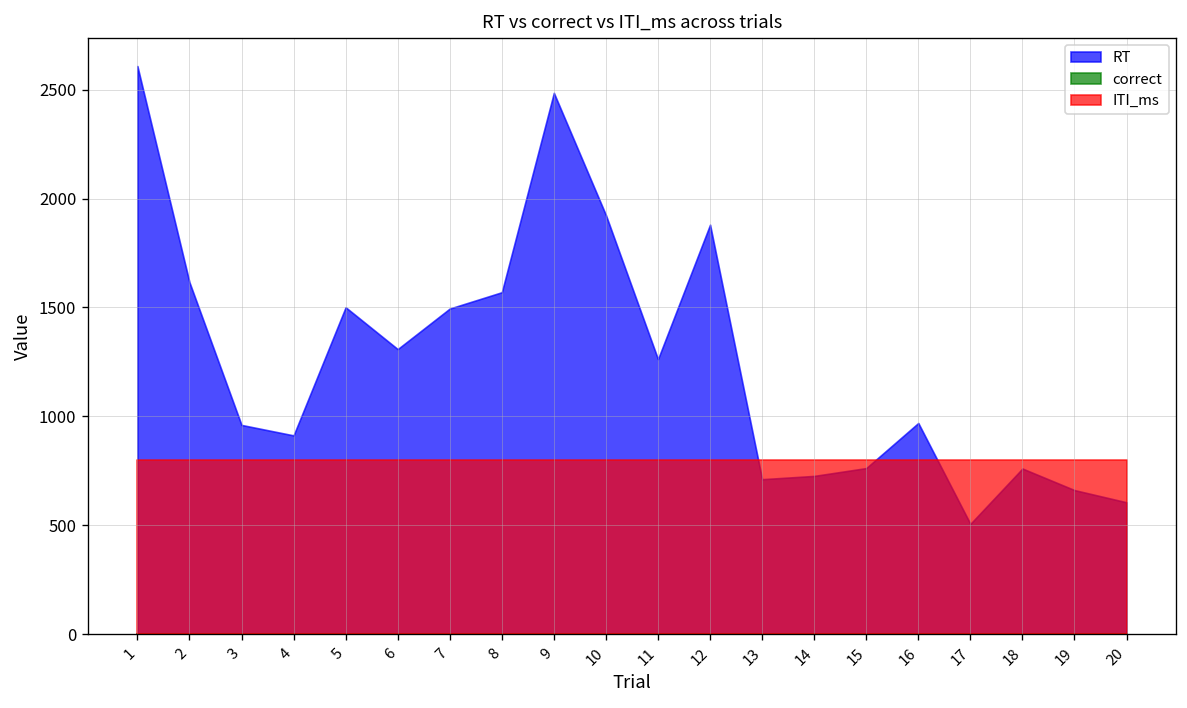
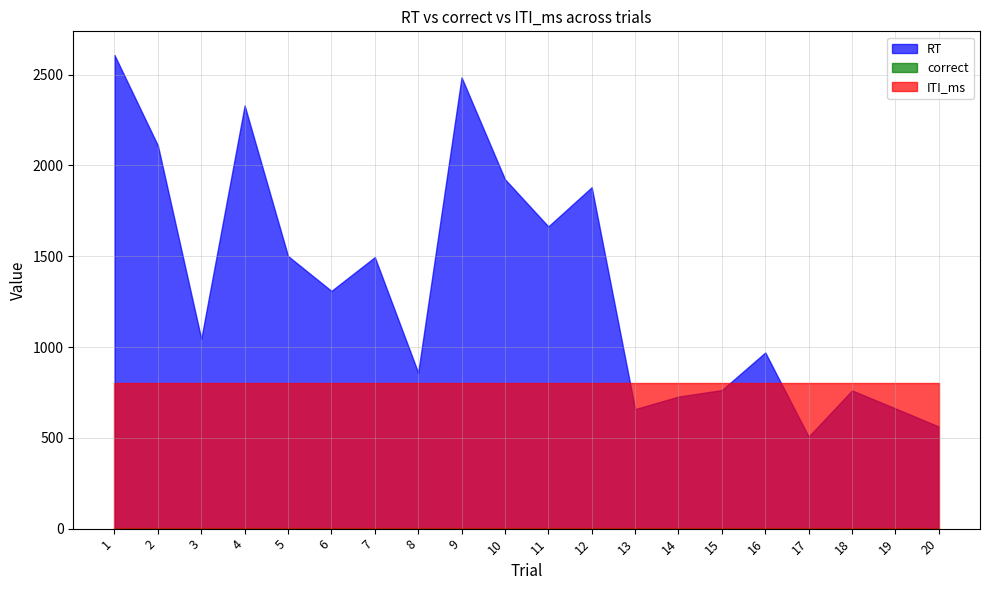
RT, 2: 1620 -> 2110
RT, 3: 960 -> 1050
RT, 4: 910 -> 2330
RT, 8: 1570 -> 860
RT, 11: 1260 -> 1660
RT, 13: 710 -> 660
RT, 20: 610 -> 560
